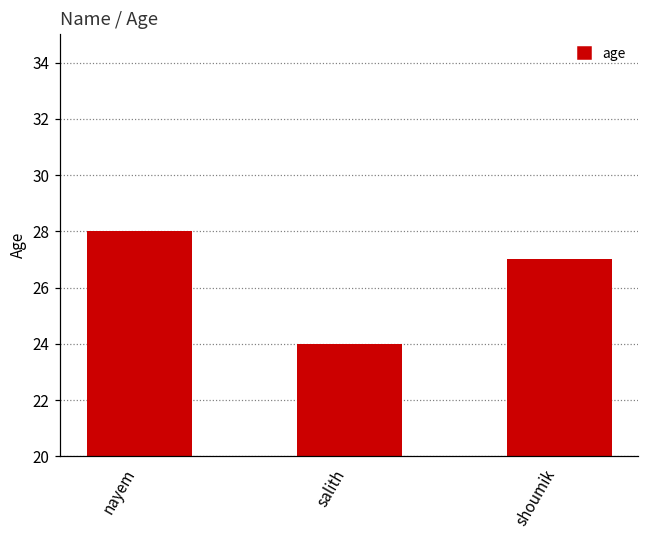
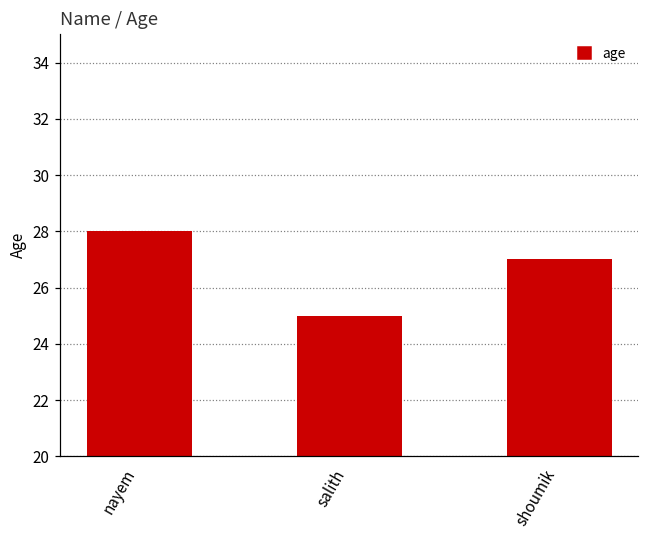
salith: 24 -> 25
